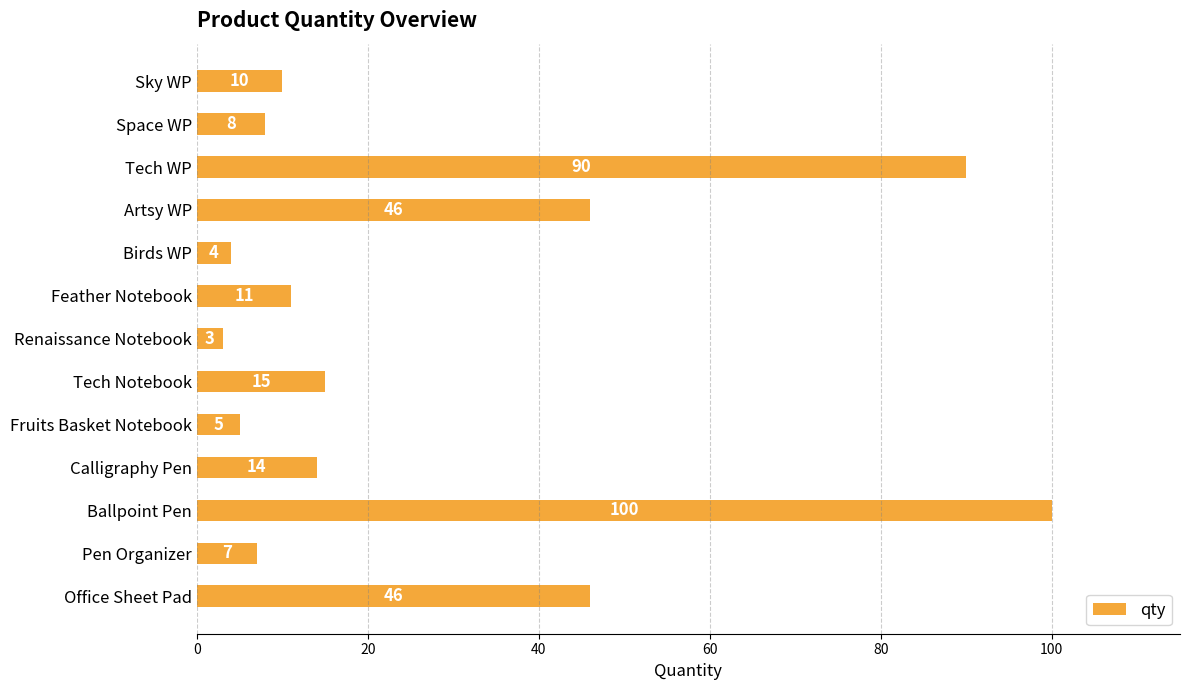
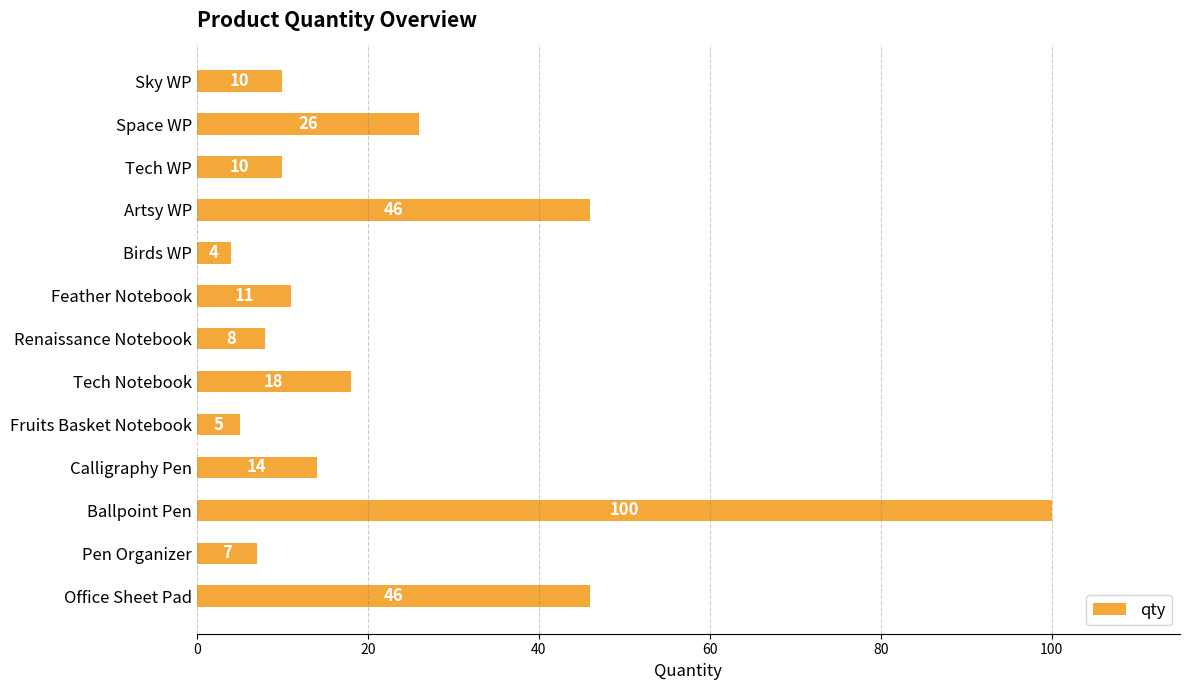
Space WP: 8 -> 26
Tech WP: 90 -> 10
Renaissance Notebook: 3 -> 8
Tech Notebook: 15 -> 18
